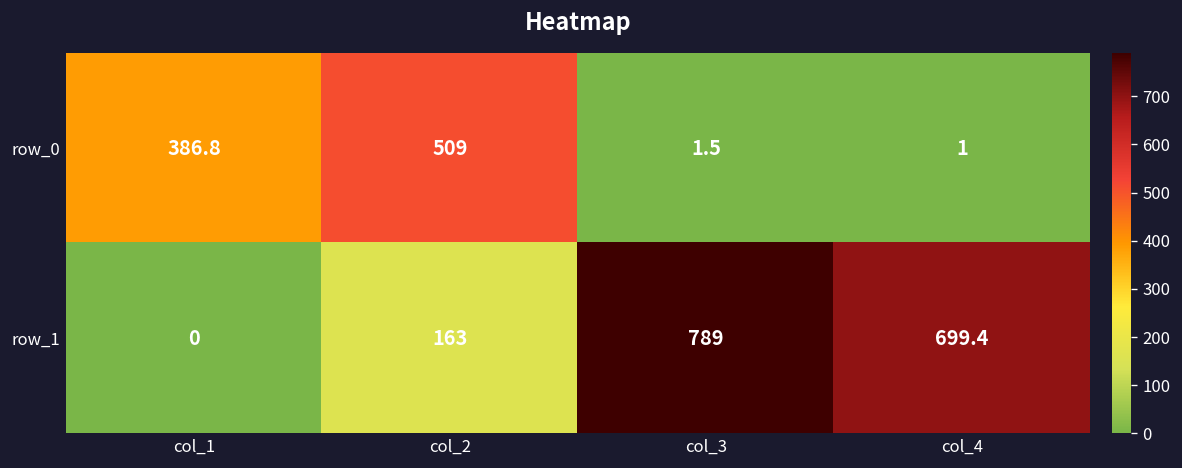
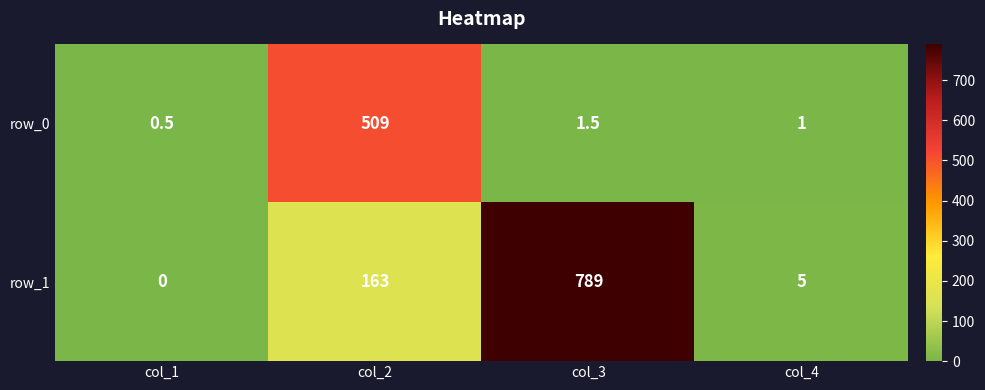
row_0, col_1: 386.8 -> 0.5
row_1, col_4: 699.4 -> 5
